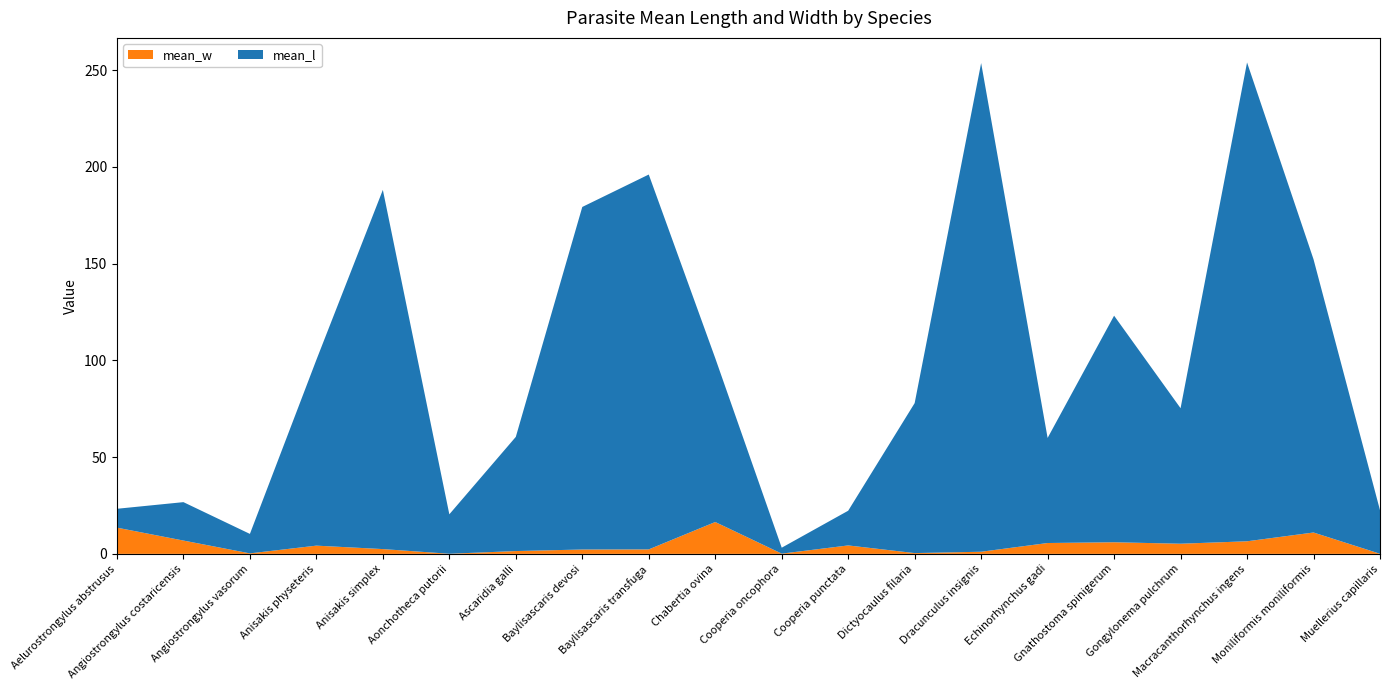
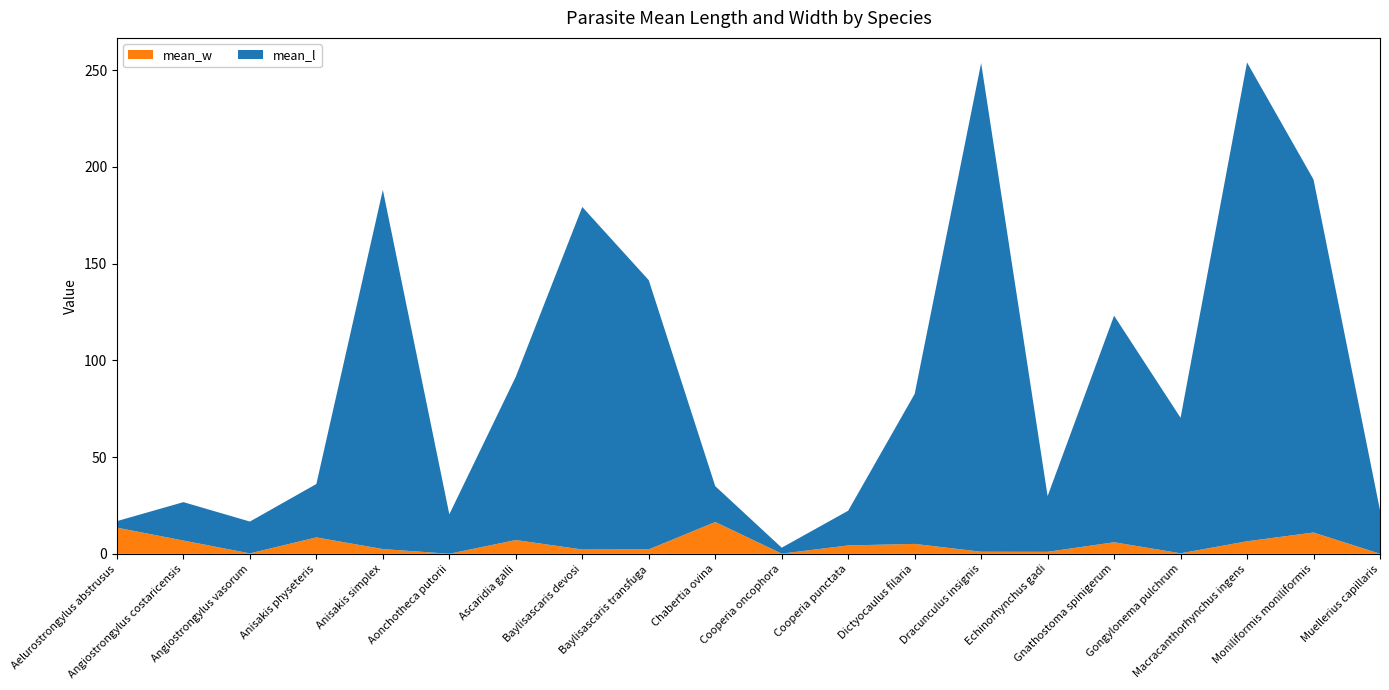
mean_l, Aelurostrongylus abstrusus: 10 -> 3
mean_l, Angiostrongylus vasorum: 10 -> 16
mean_w, Anisakis physeteris: 4 -> 9
mean_l, Anisakis physeteris: 96 -> 28
mean_w, Ascaridia galli: 1 -> 7
mean_l, Ascaridia galli: 59 -> 84
mean_l, Baylisascaris transfuga: 194 -> 139
mean_l, Chabertia ovina: 85 -> 19
mean_w, Dictyocaulus filaria: 0 -> 5
mean_w, Echinorhynchus gadi: 6 -> 1
mean_l, Echinorhynchus gadi: 54 -> 29
mean_w, Gongylonema pulchrum: 5 -> 0
mean_l, Moniliformis moniliformis: 141 -> 182
